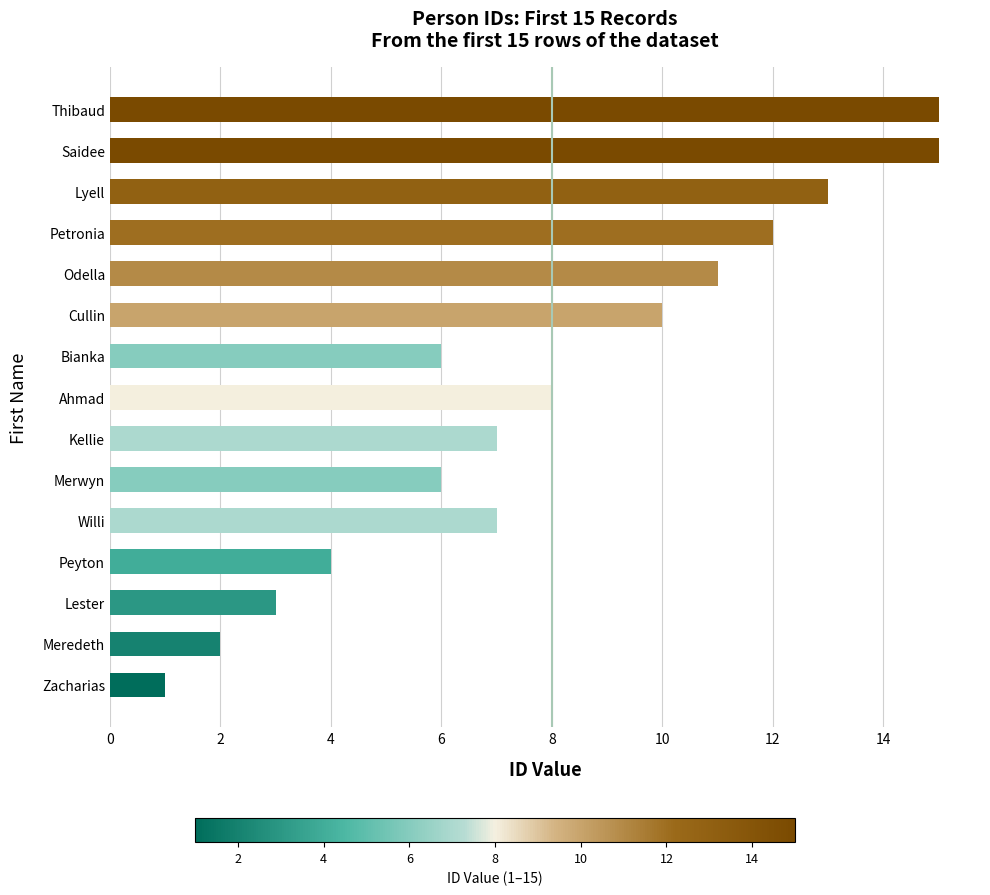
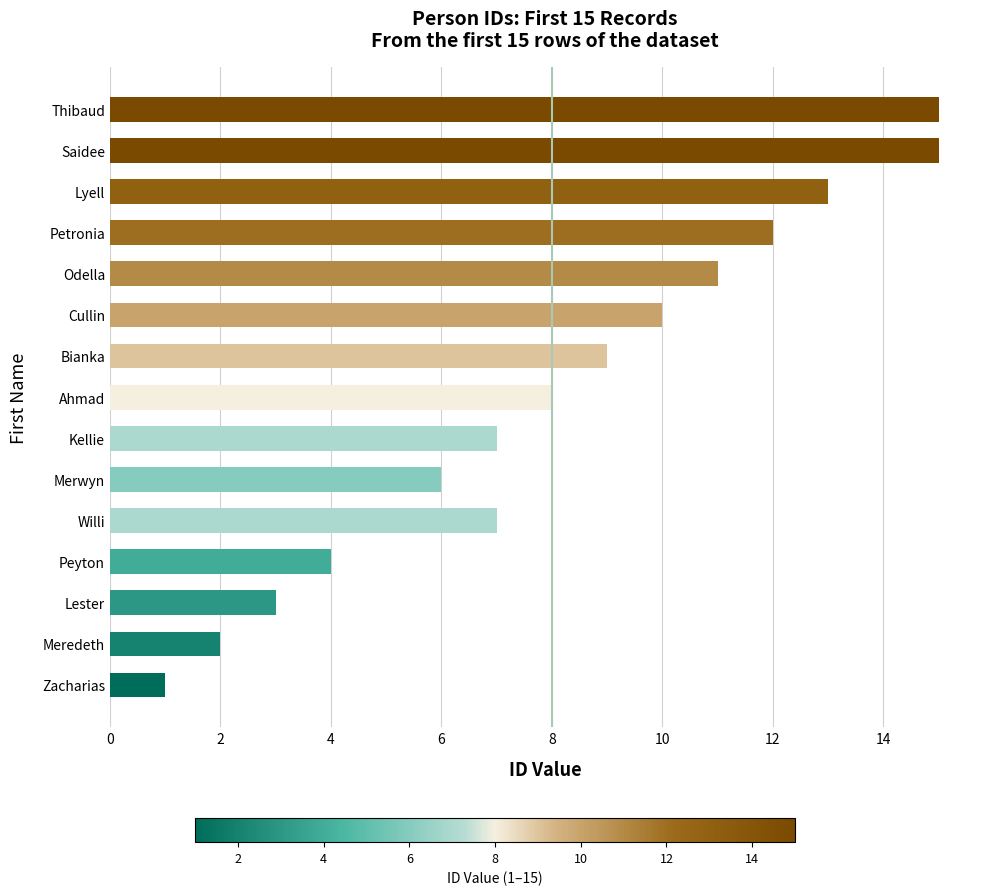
Bianka: 6 -> 9
